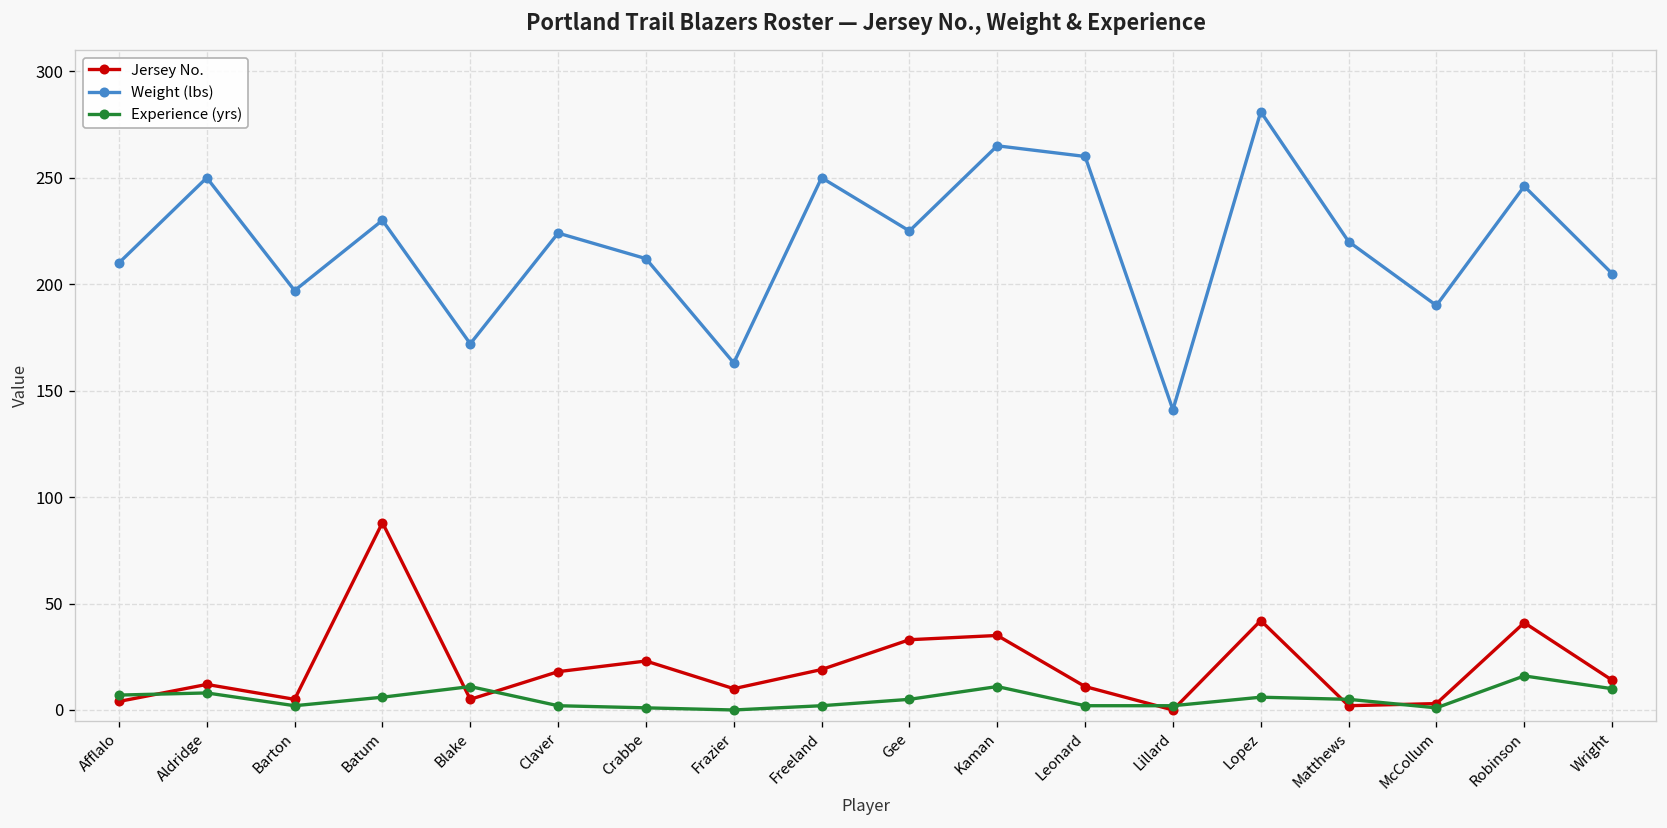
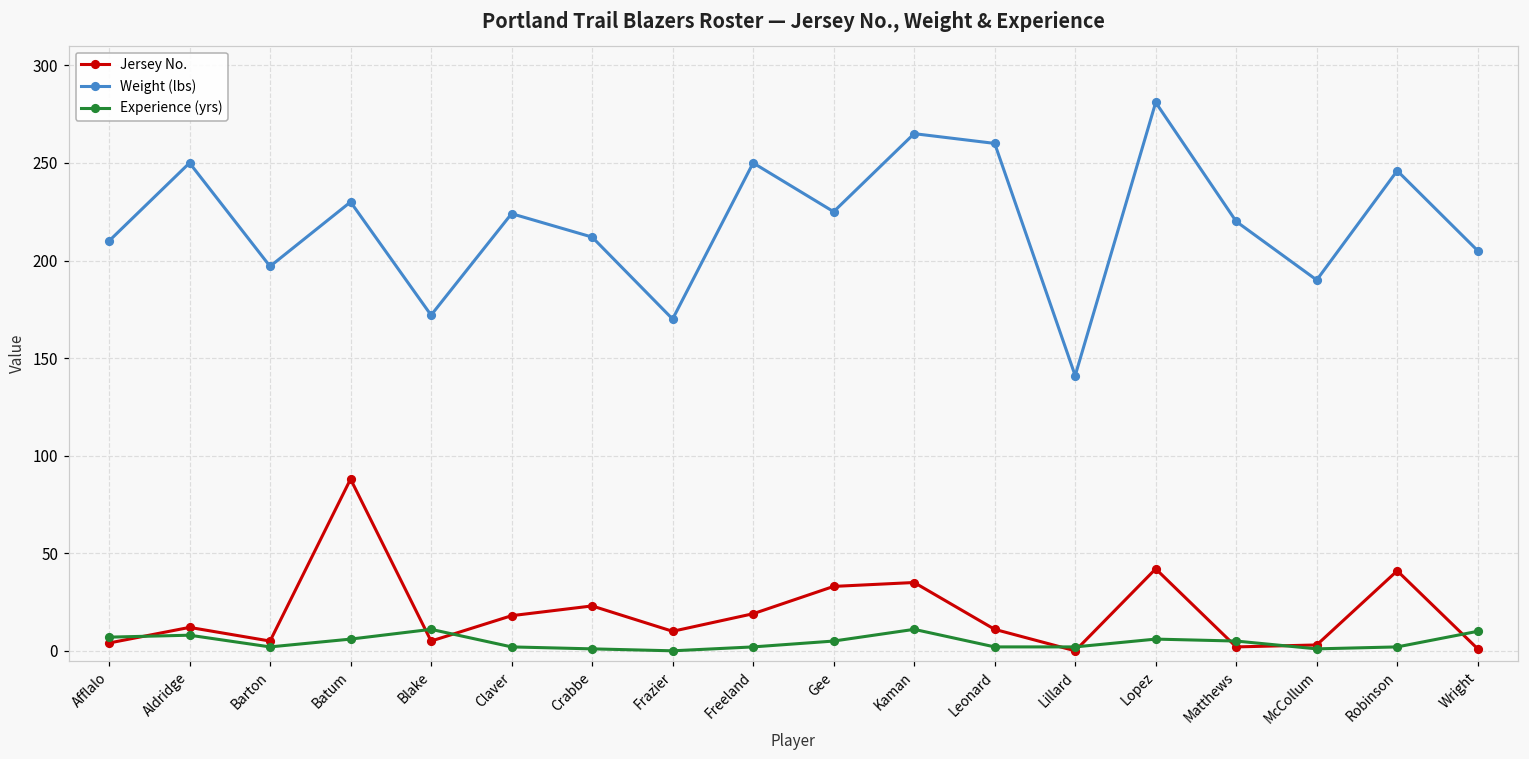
Weight (lbs), Frazier: 163 -> 170
Experience (yrs), Robinson: 16 -> 2
Jersey No., Wright: 14 -> 1
